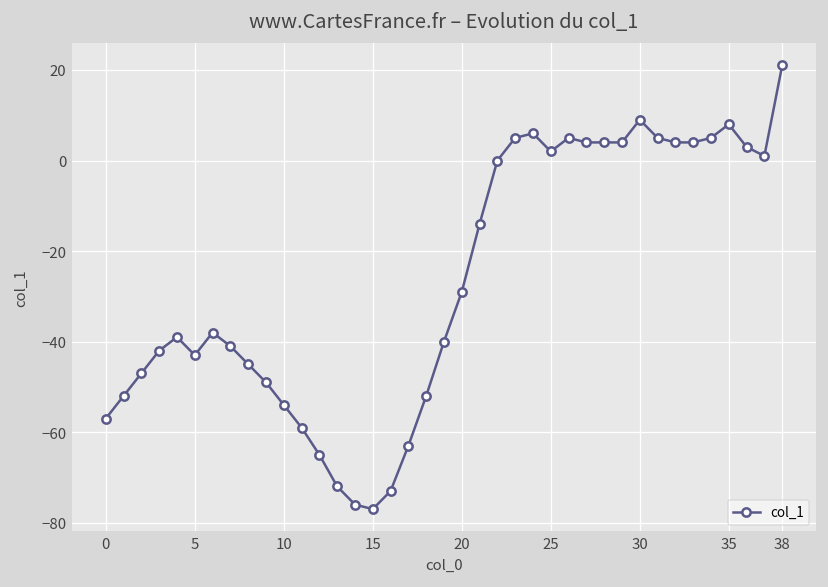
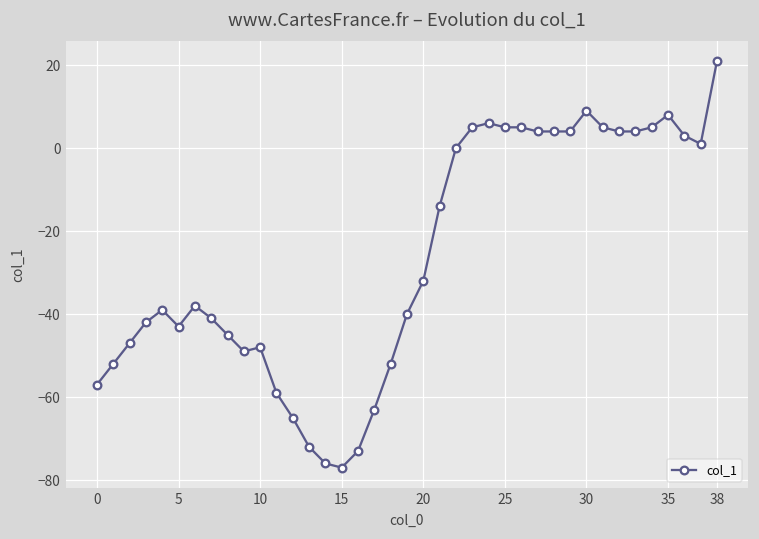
10: -54 -> -48
20: -29 -> -32
25: 2 -> 5
